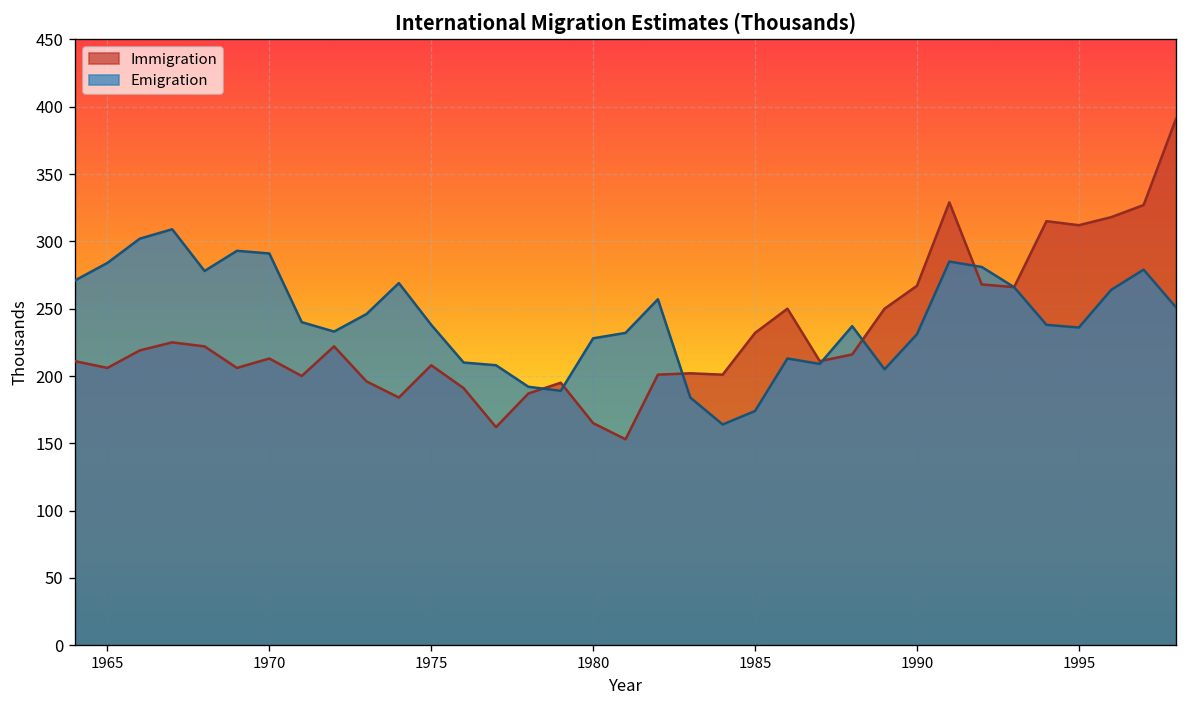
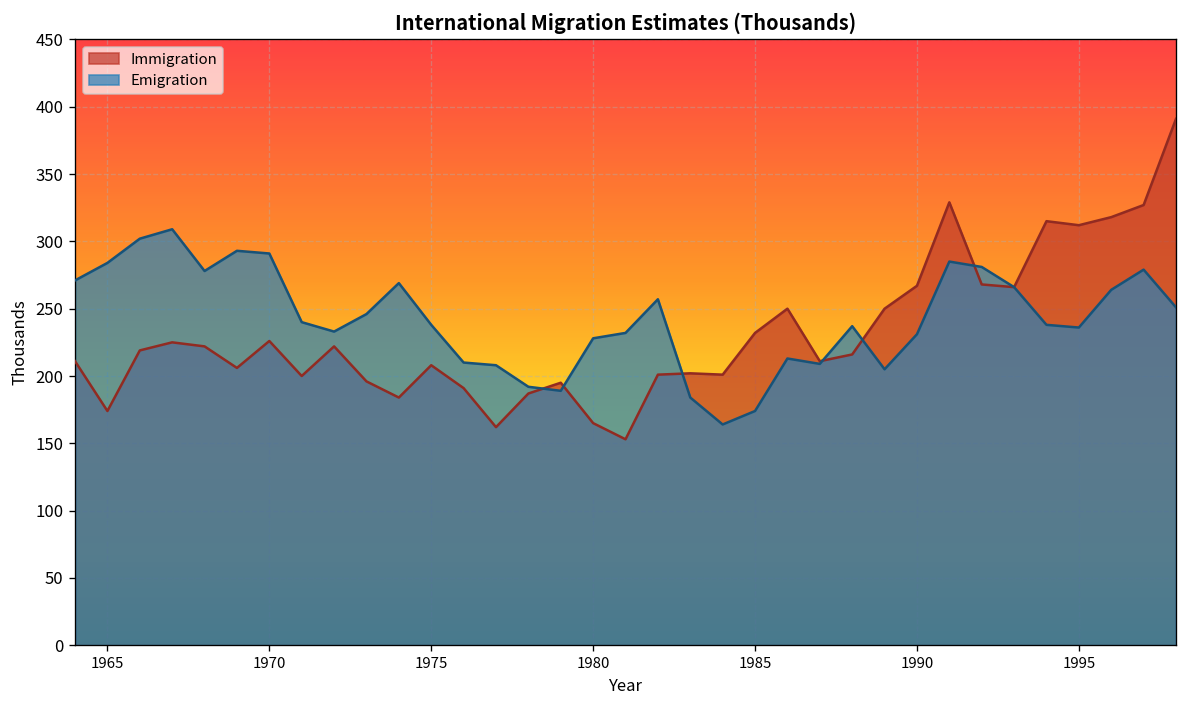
Immigration, 1965: 206 -> 174
Immigration, 1970: 213 -> 226
